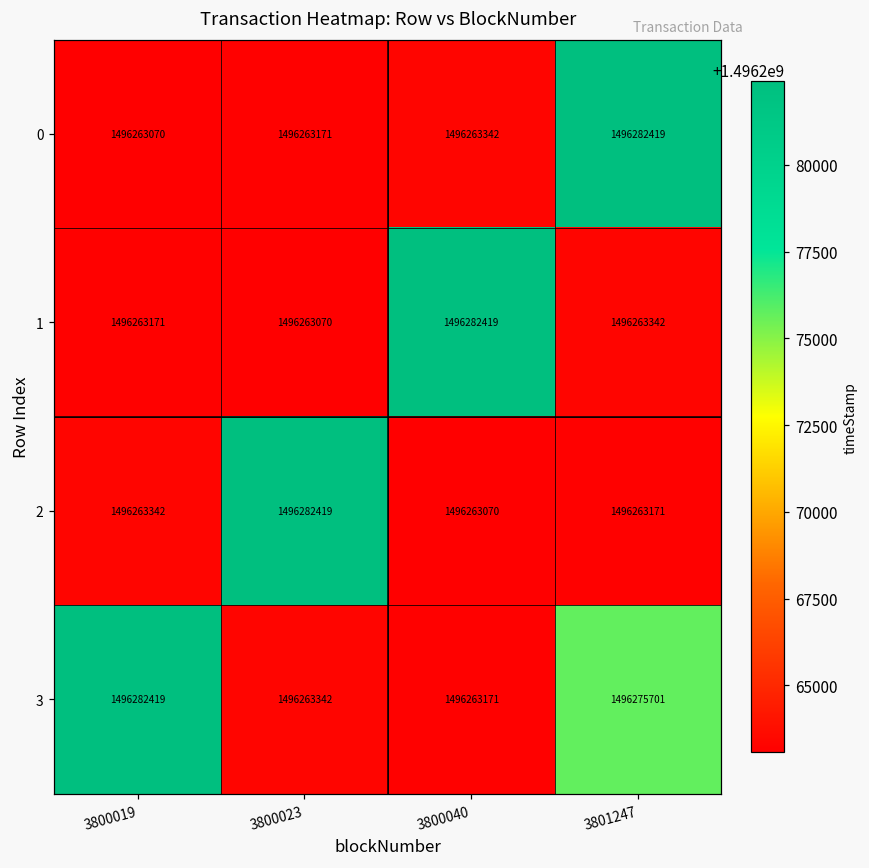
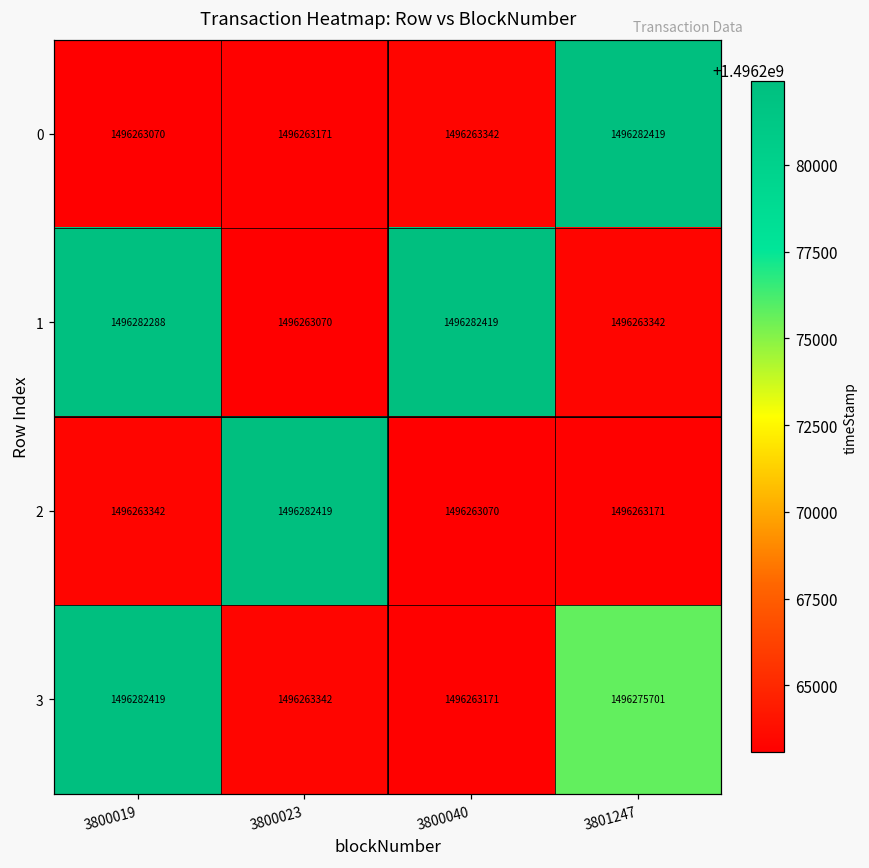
1, 3800019: 1496263171 -> 1496282288
